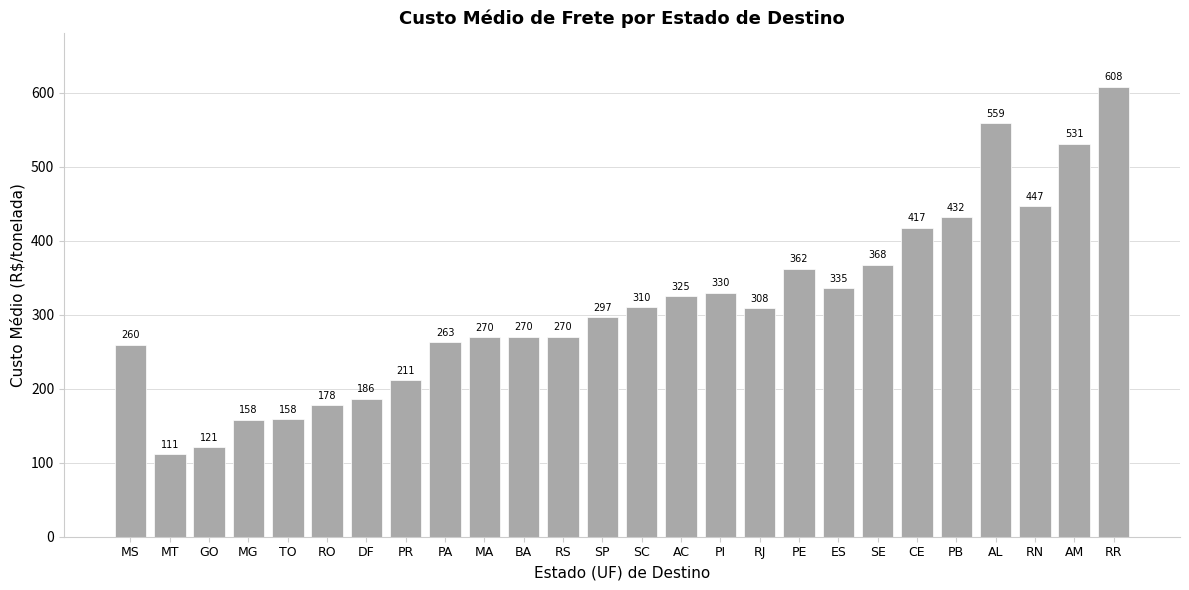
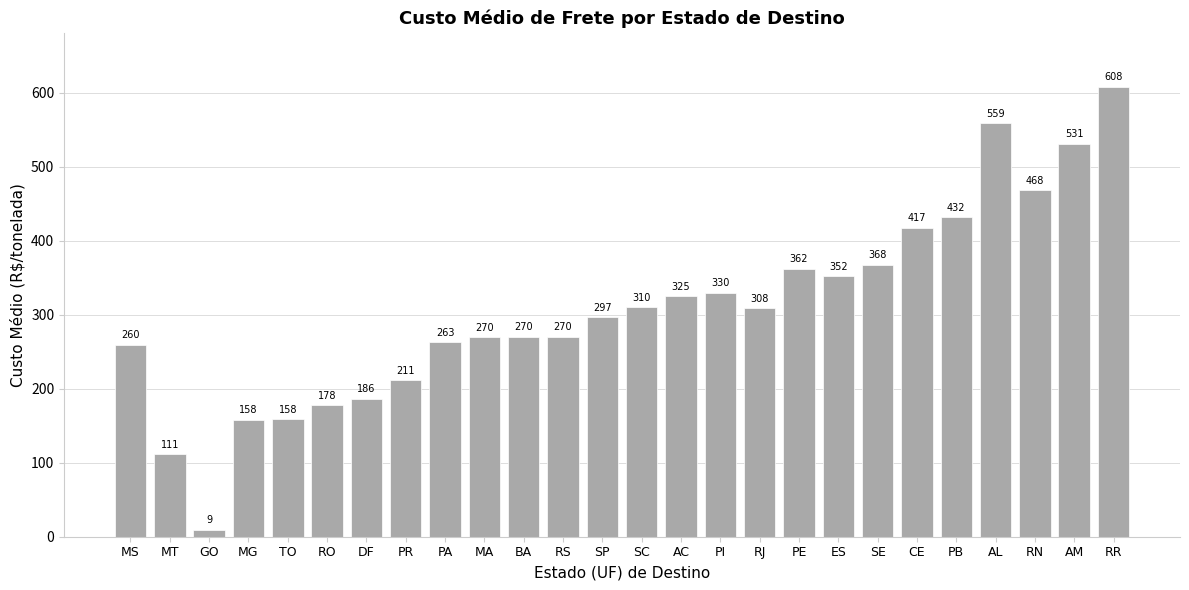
GO: 121 -> 9
ES: 335 -> 352
RN: 447 -> 468
